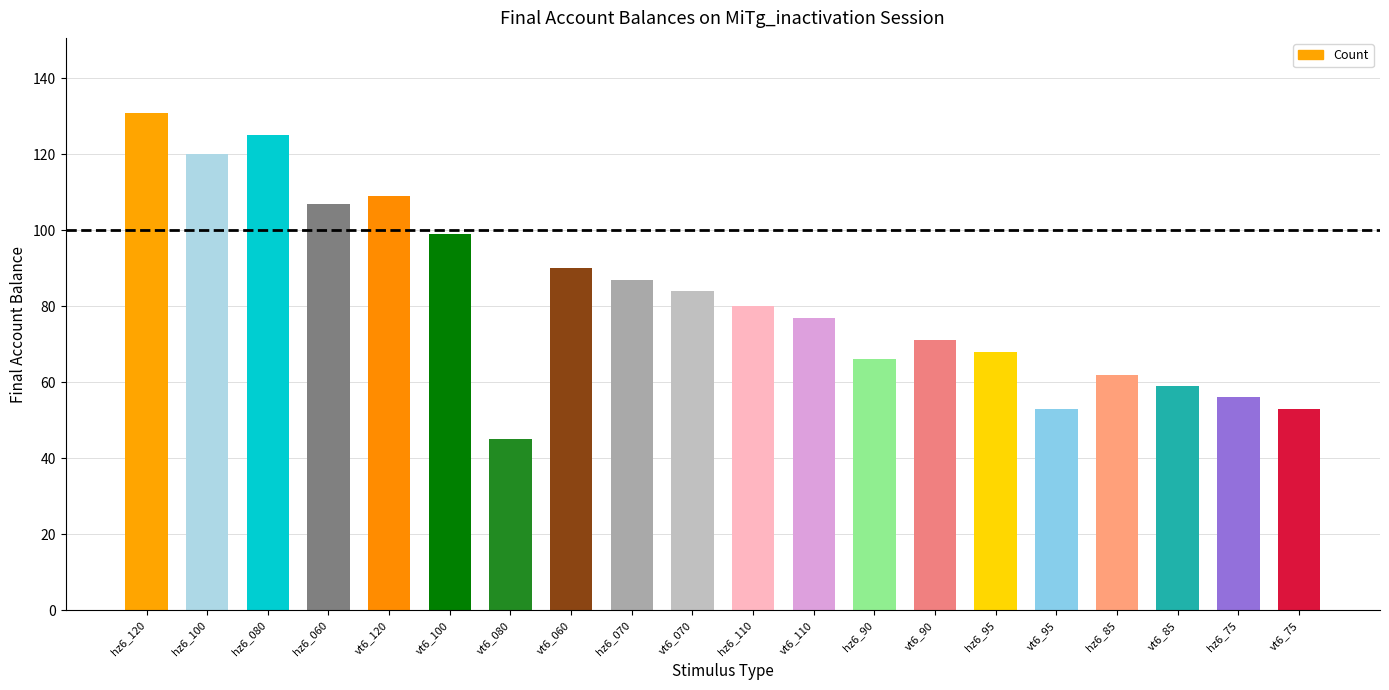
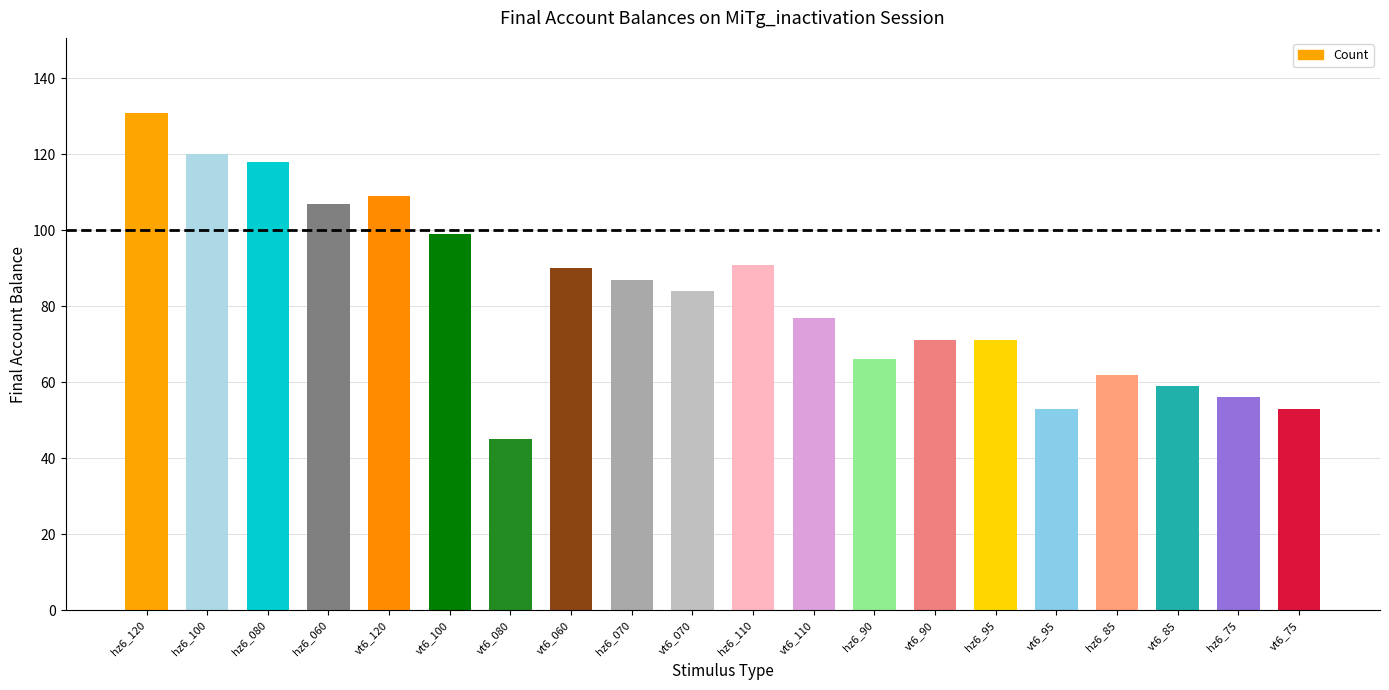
hz6_080: 125 -> 118
hz6_110: 80 -> 91
hz6_95: 68 -> 71
